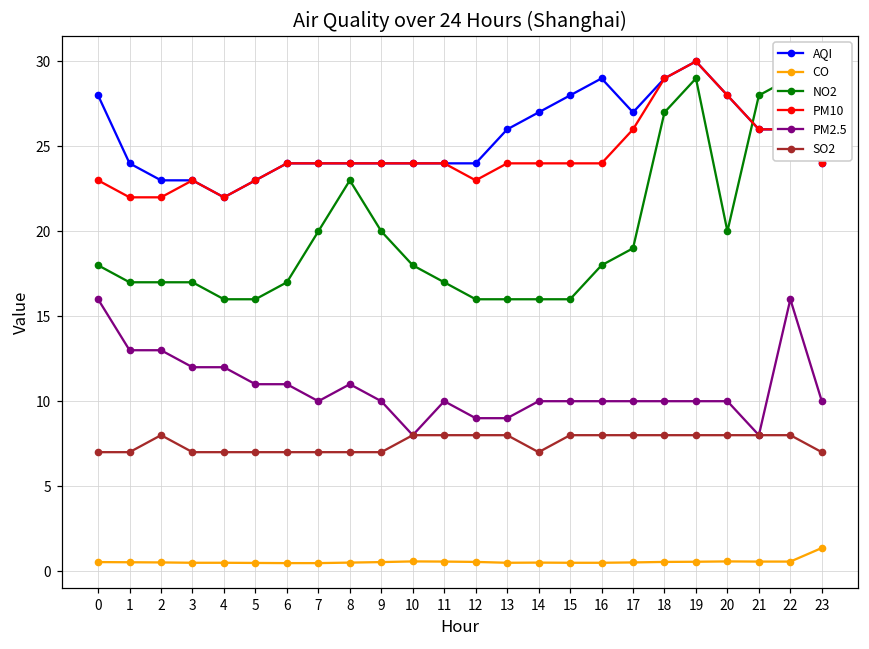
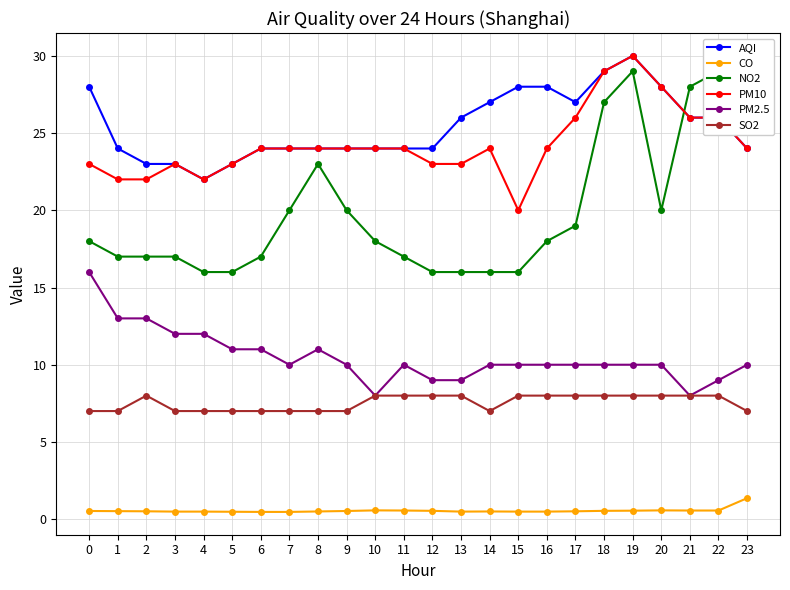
PM10, 13: 24 -> 23
PM10, 15: 24 -> 20
AQI, 16: 29 -> 28
PM2.5, 22: 16 -> 9
